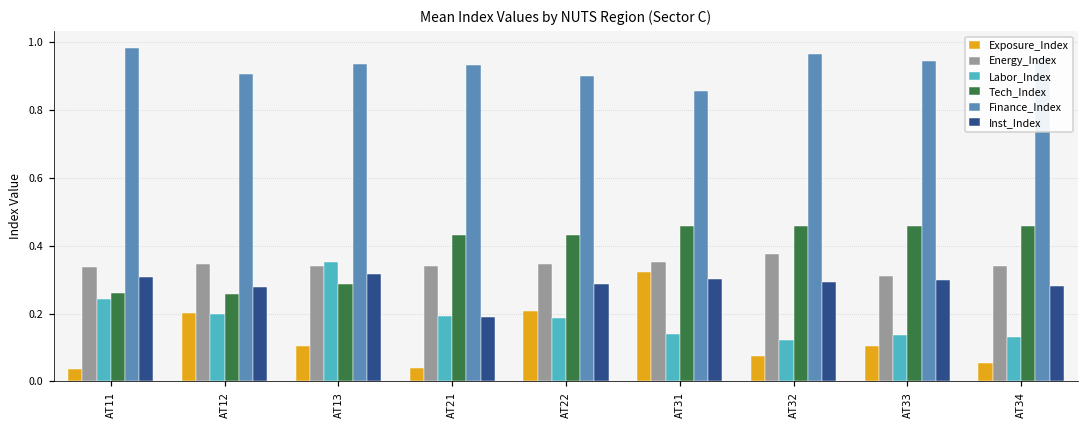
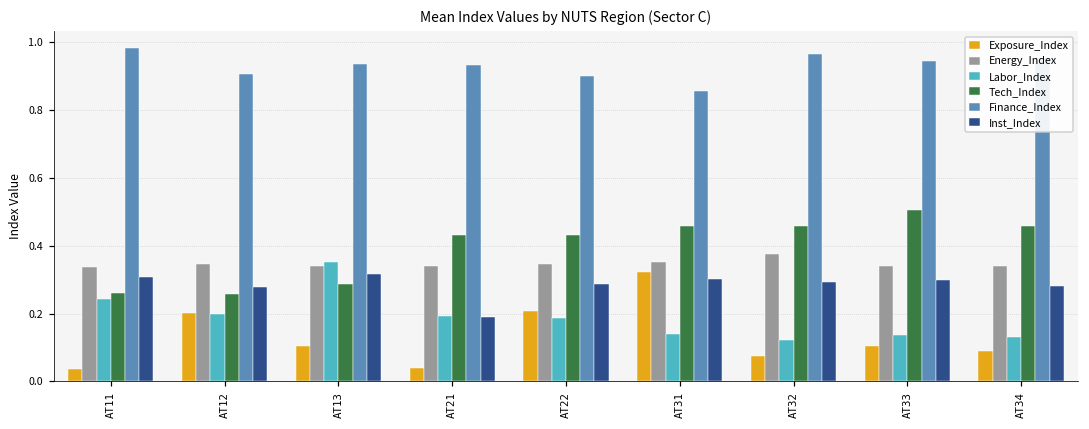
Energy_Index, AT33: 0.31 -> 0.34
Tech_Index, AT33: 0.46 -> 0.51
Exposure_Index, AT34: 0.05 -> 0.09
